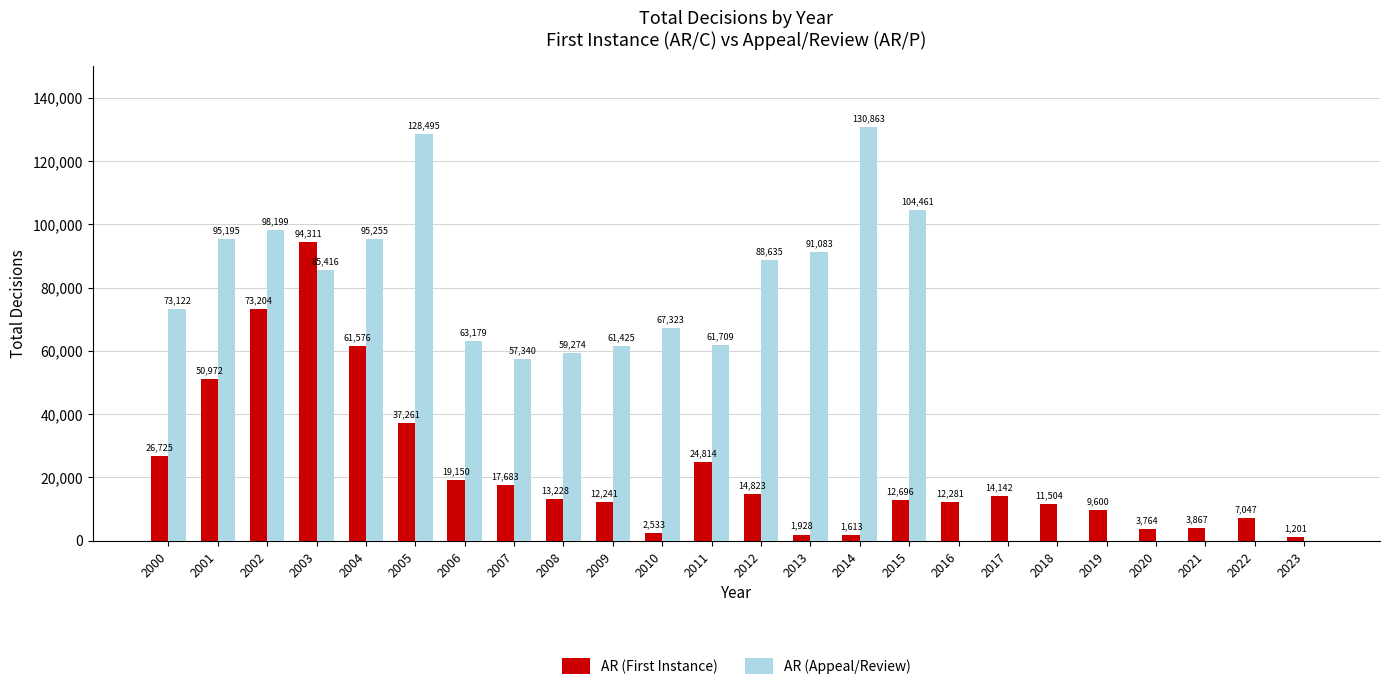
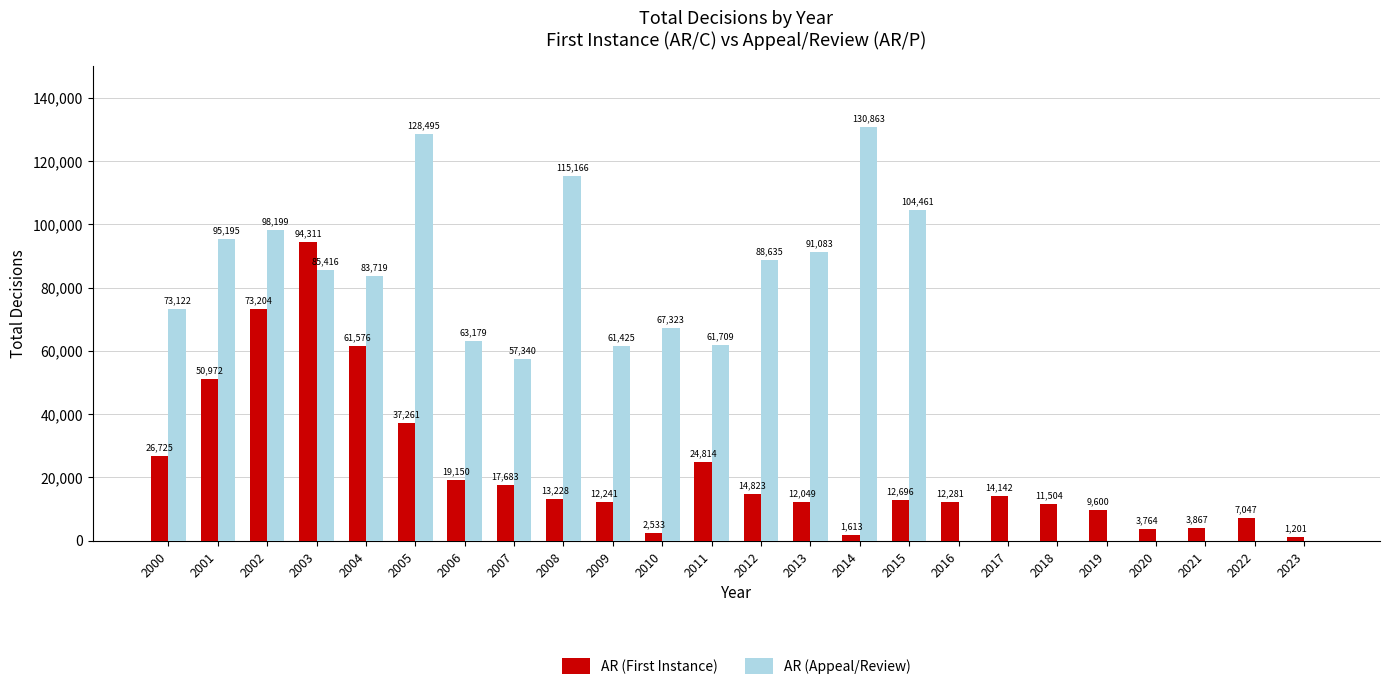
AR (Appeal/Review), 2004: 95,255 -> 83,719
AR (Appeal/Review), 2008: 59,274 -> 115,166
AR (First Instance), 2013: 1,928 -> 12,049
